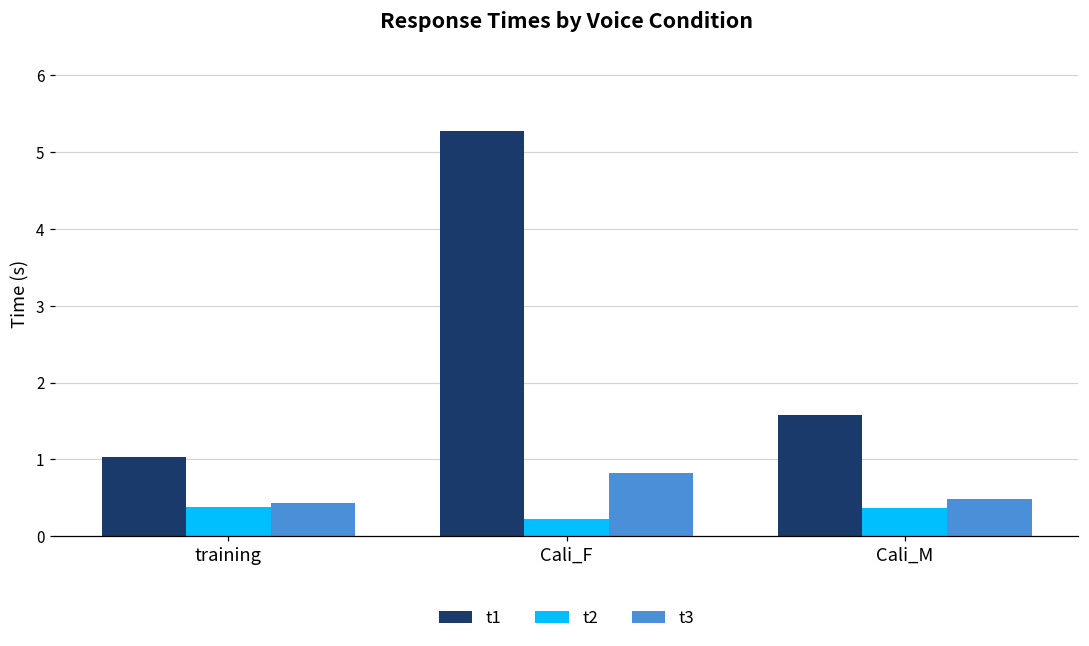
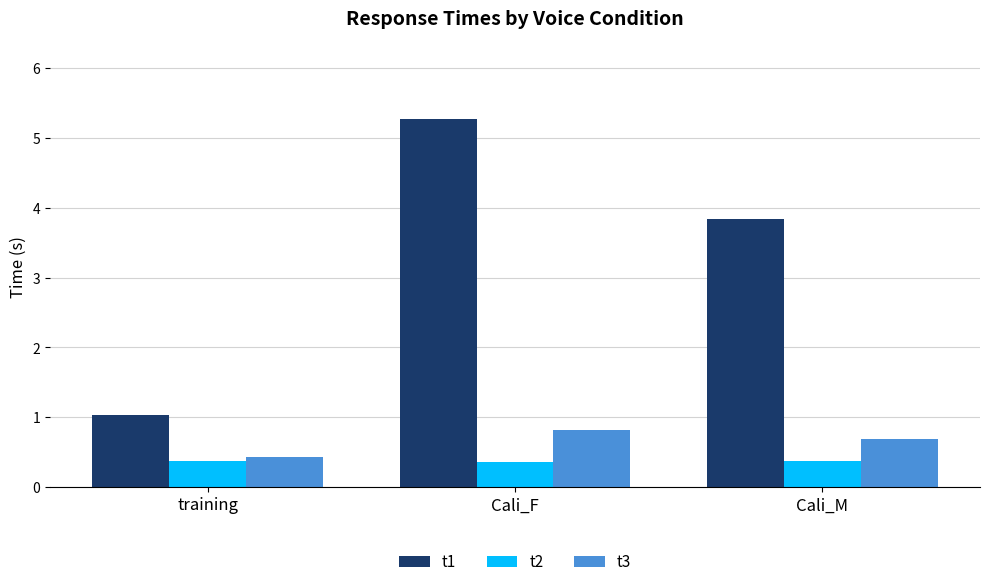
t2, Cali_F: 0.2 -> 0.4
t1, Cali_M: 1.6 -> 3.8
t3, Cali_M: 0.5 -> 0.7
